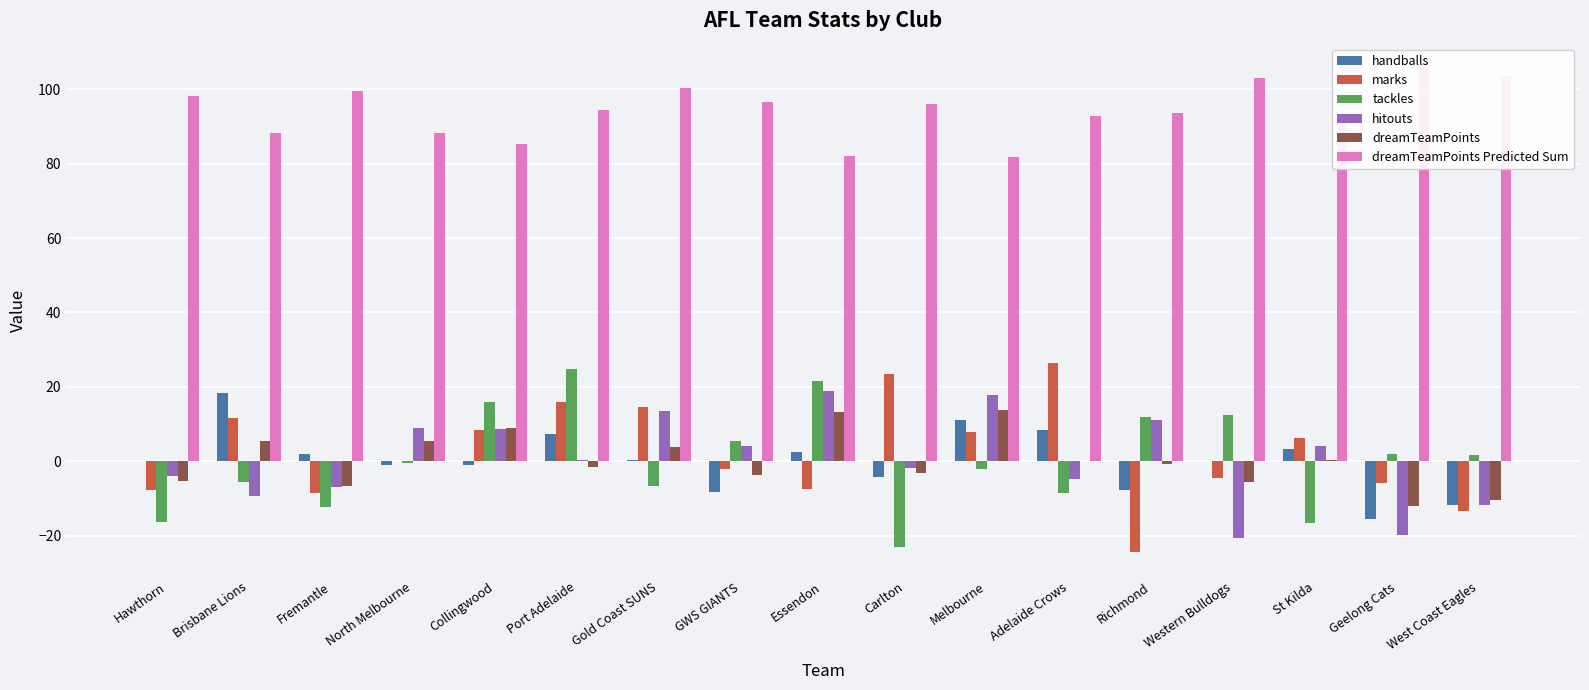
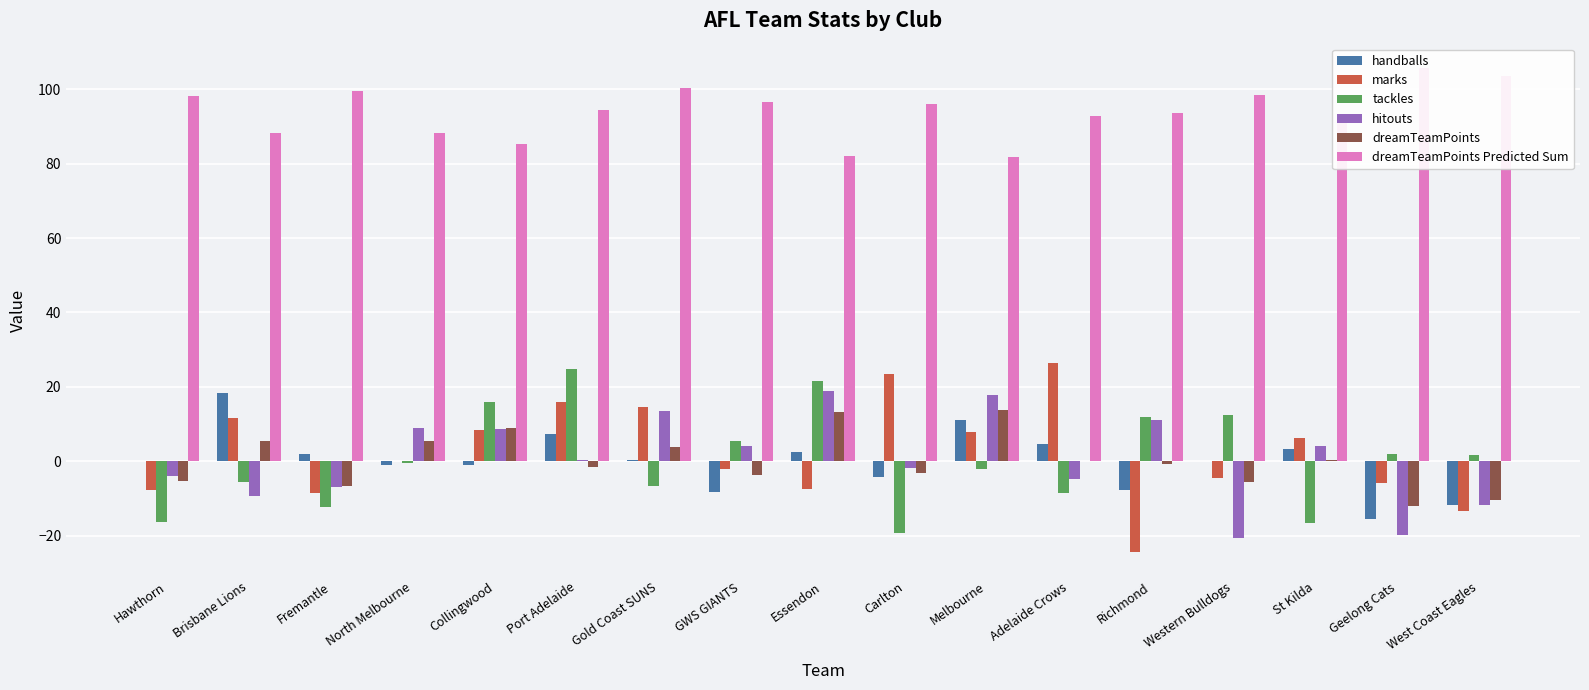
tackles, Carlton: -23 -> -19
handballs, Adelaide Crows: 8 -> 5
dreamTeamPoints Predicted Sum, Western Bulldogs: 103 -> 98
